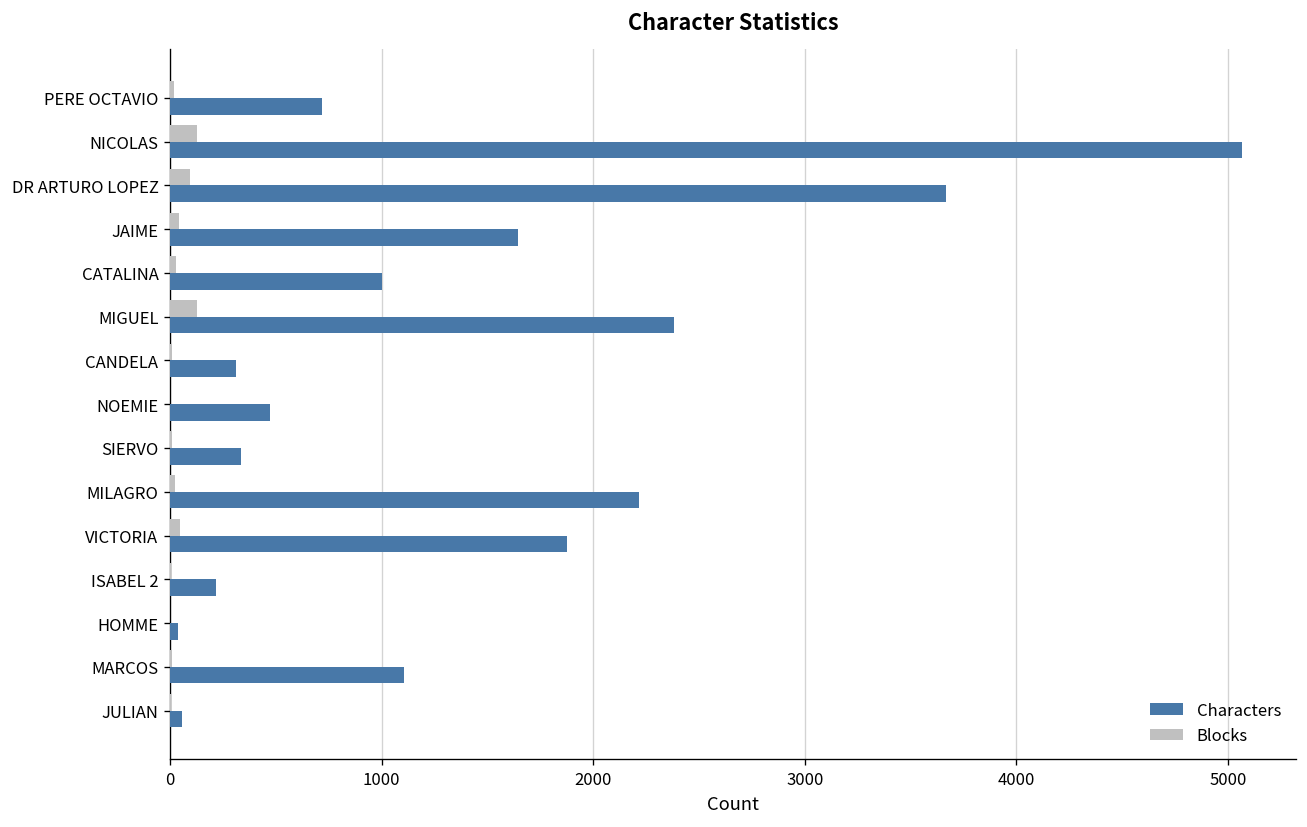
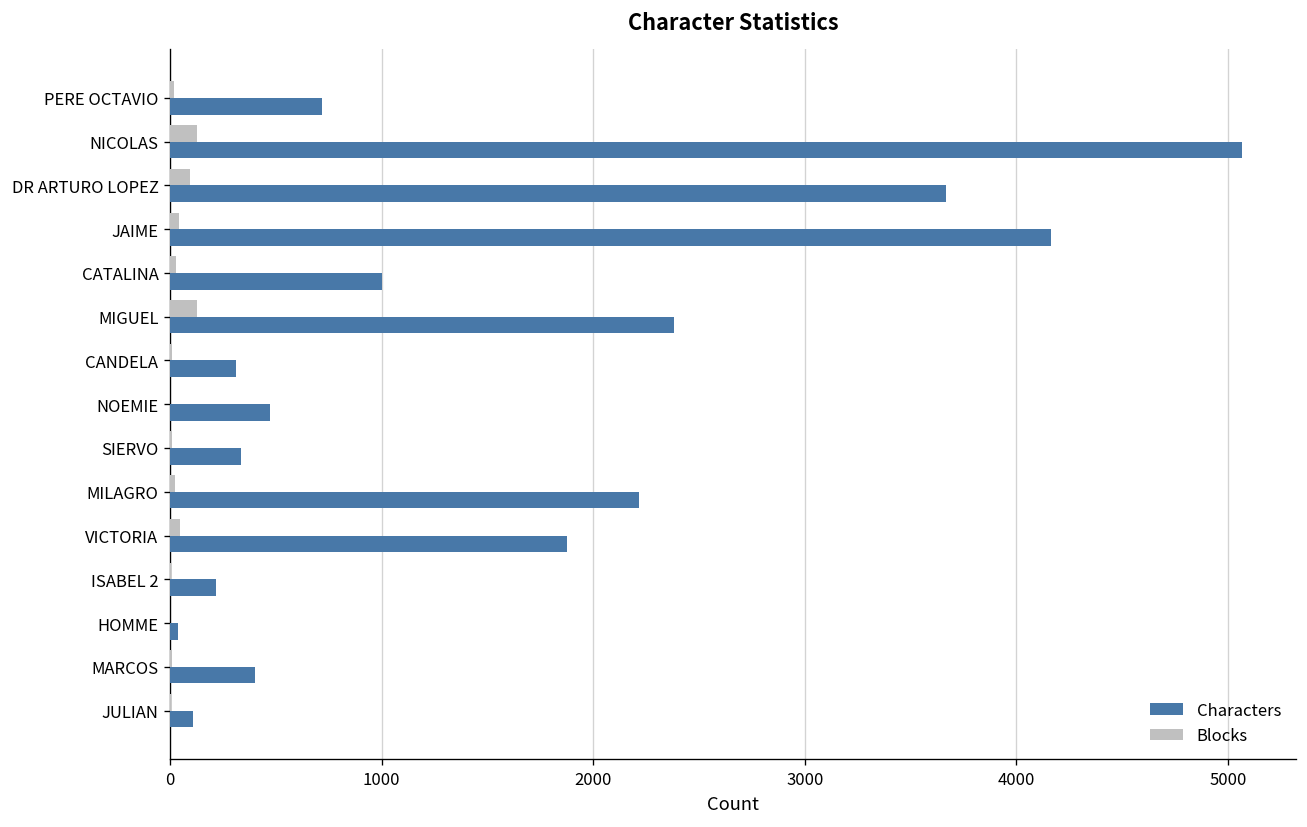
Characters, JAIME: 1650 -> 4170
Characters, MARCOS: 1100 -> 400
Characters, JULIAN: 60 -> 110
